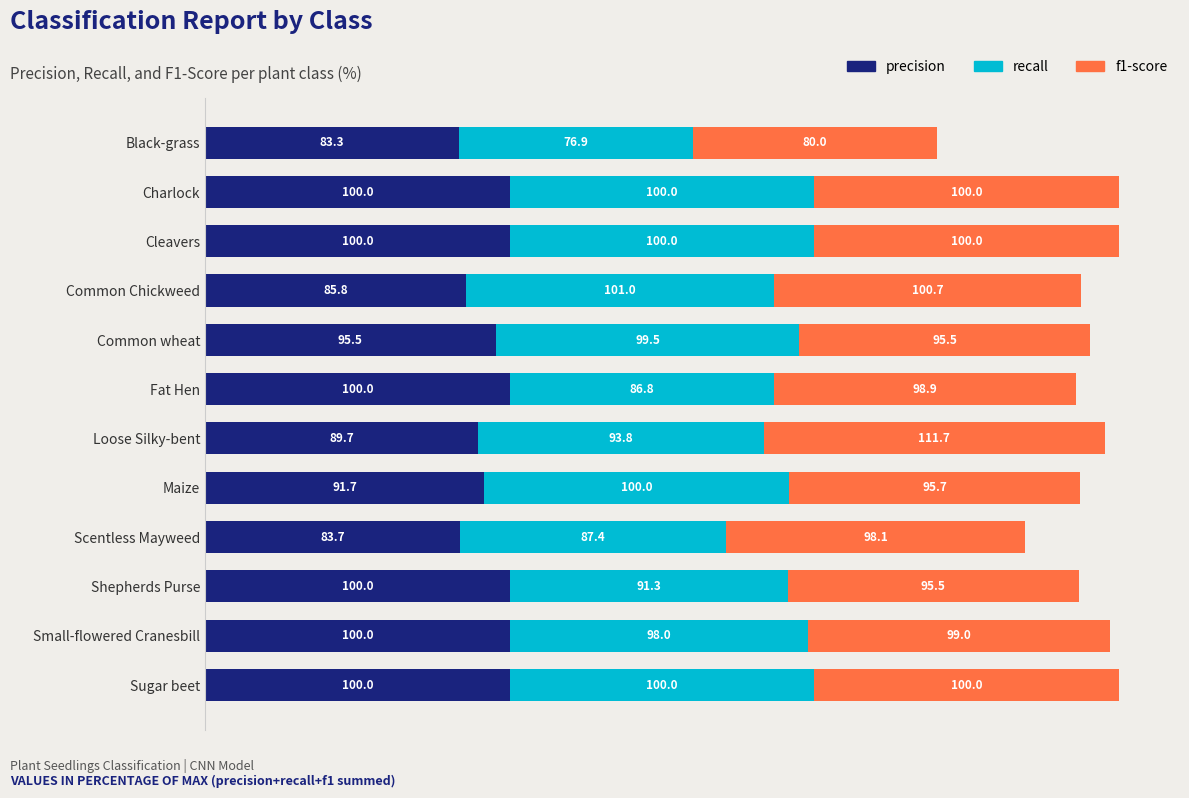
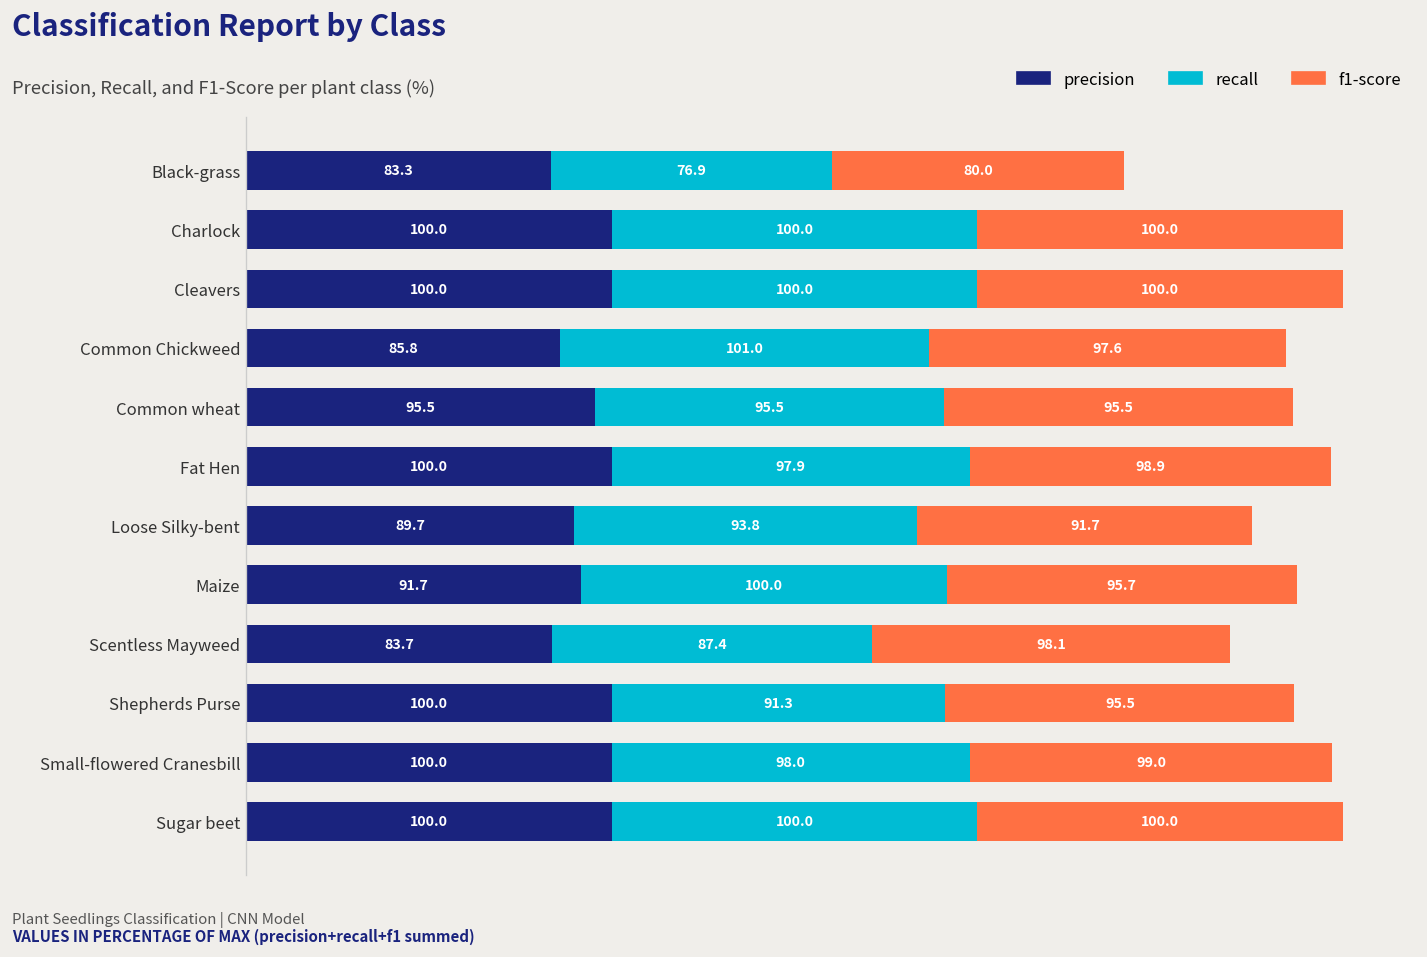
f1-score, Common Chickweed: 100.7 -> 97.6
recall, Common wheat: 99.5 -> 95.5
recall, Fat Hen: 86.8 -> 97.9
f1-score, Loose Silky-bent: 111.7 -> 91.7
